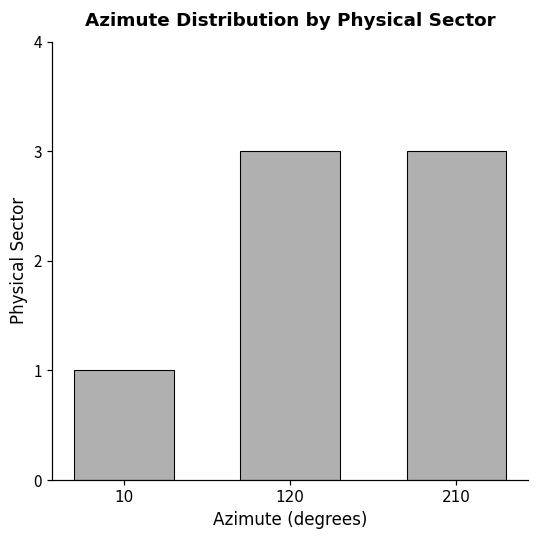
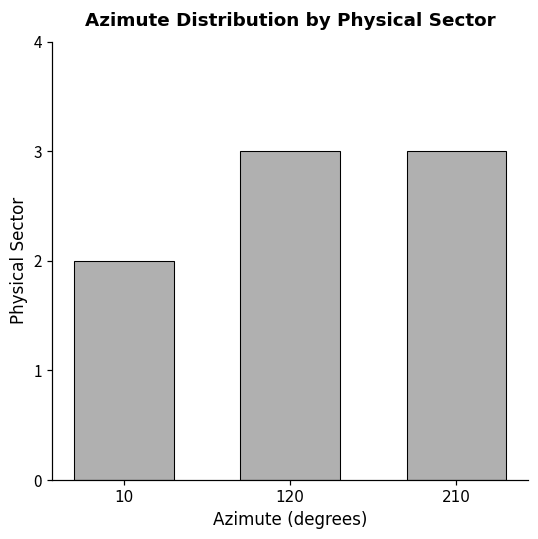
10: 1 -> 2
